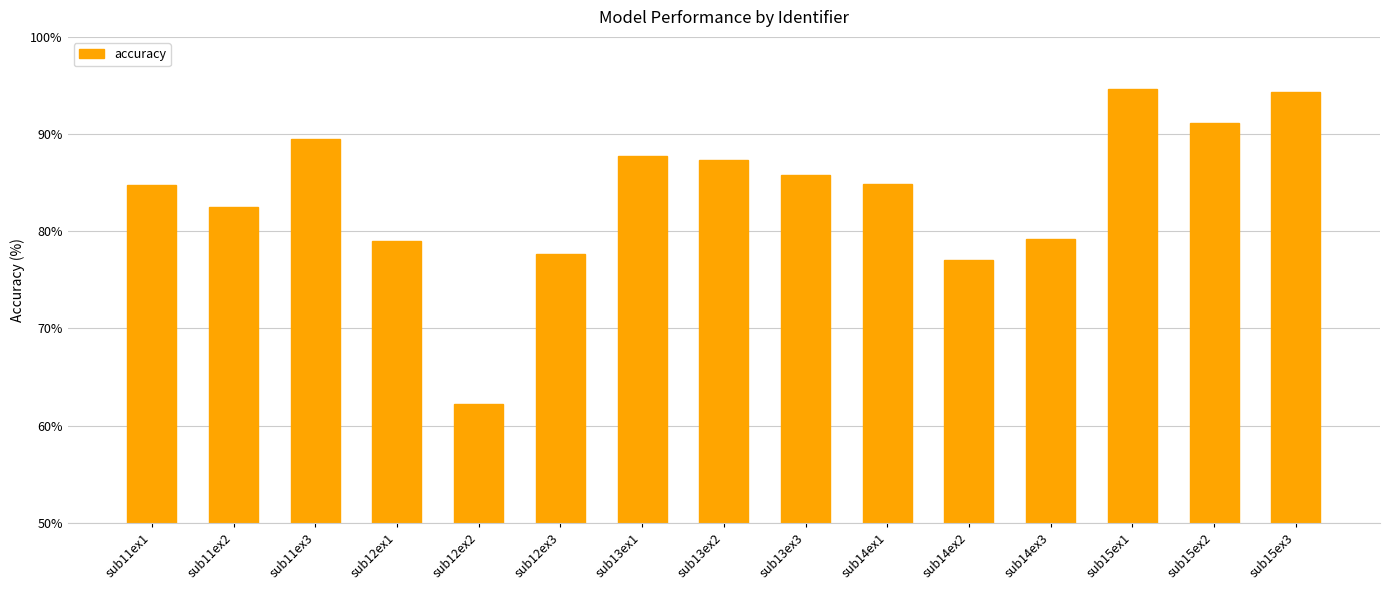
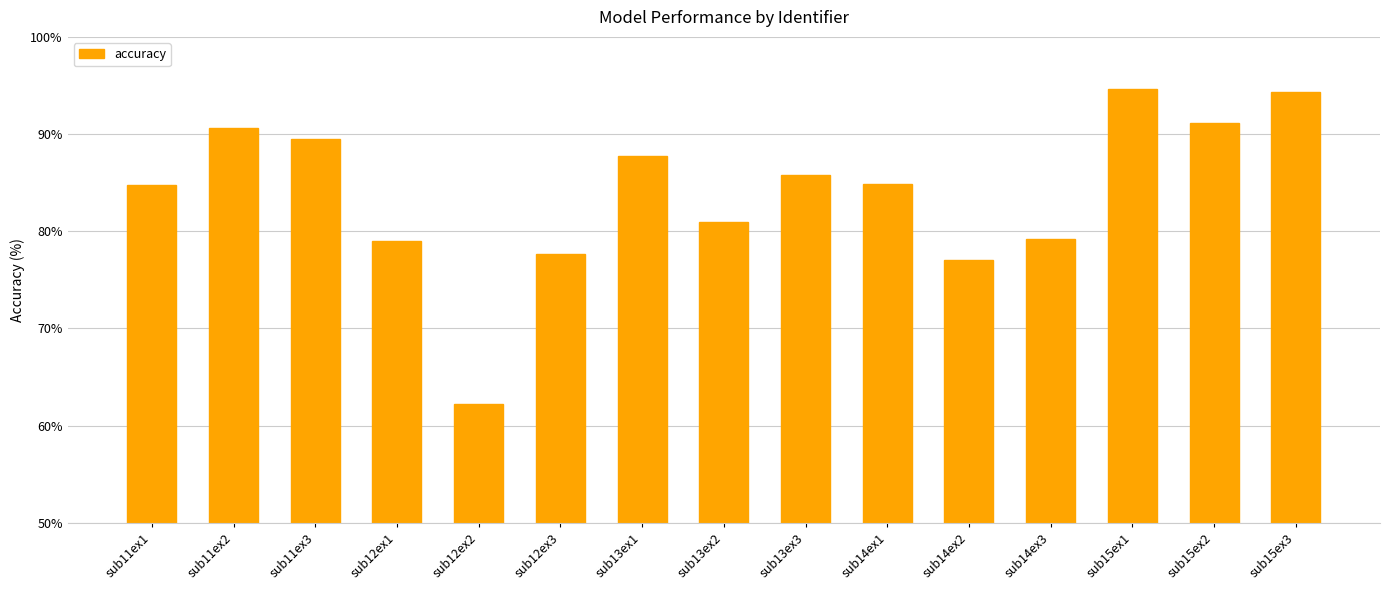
sub11ex2: 83% -> 91%
sub13ex2: 87% -> 81%
